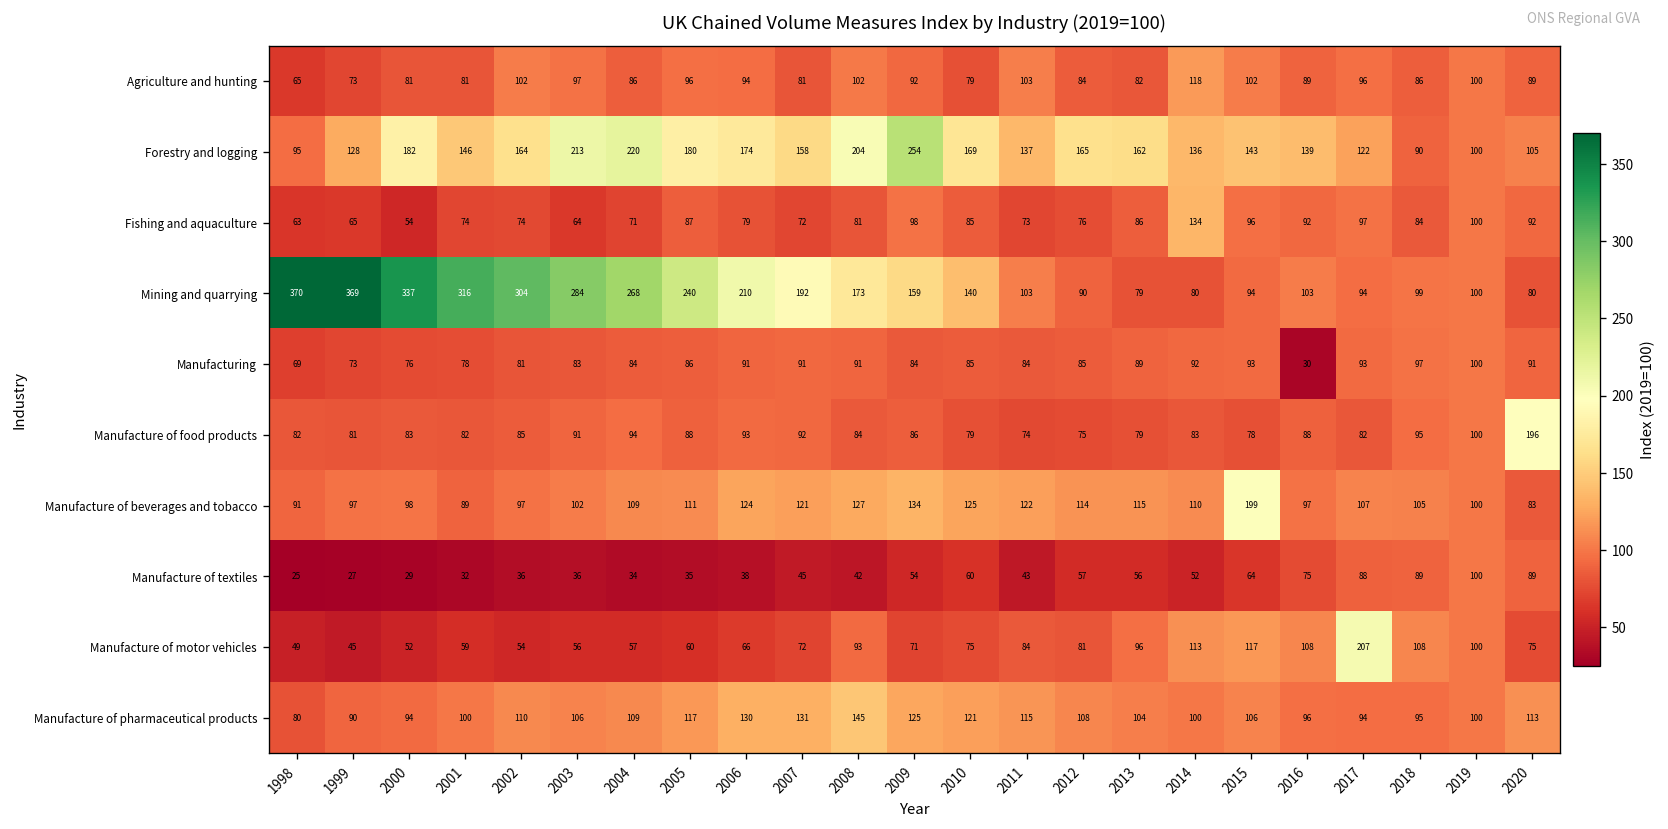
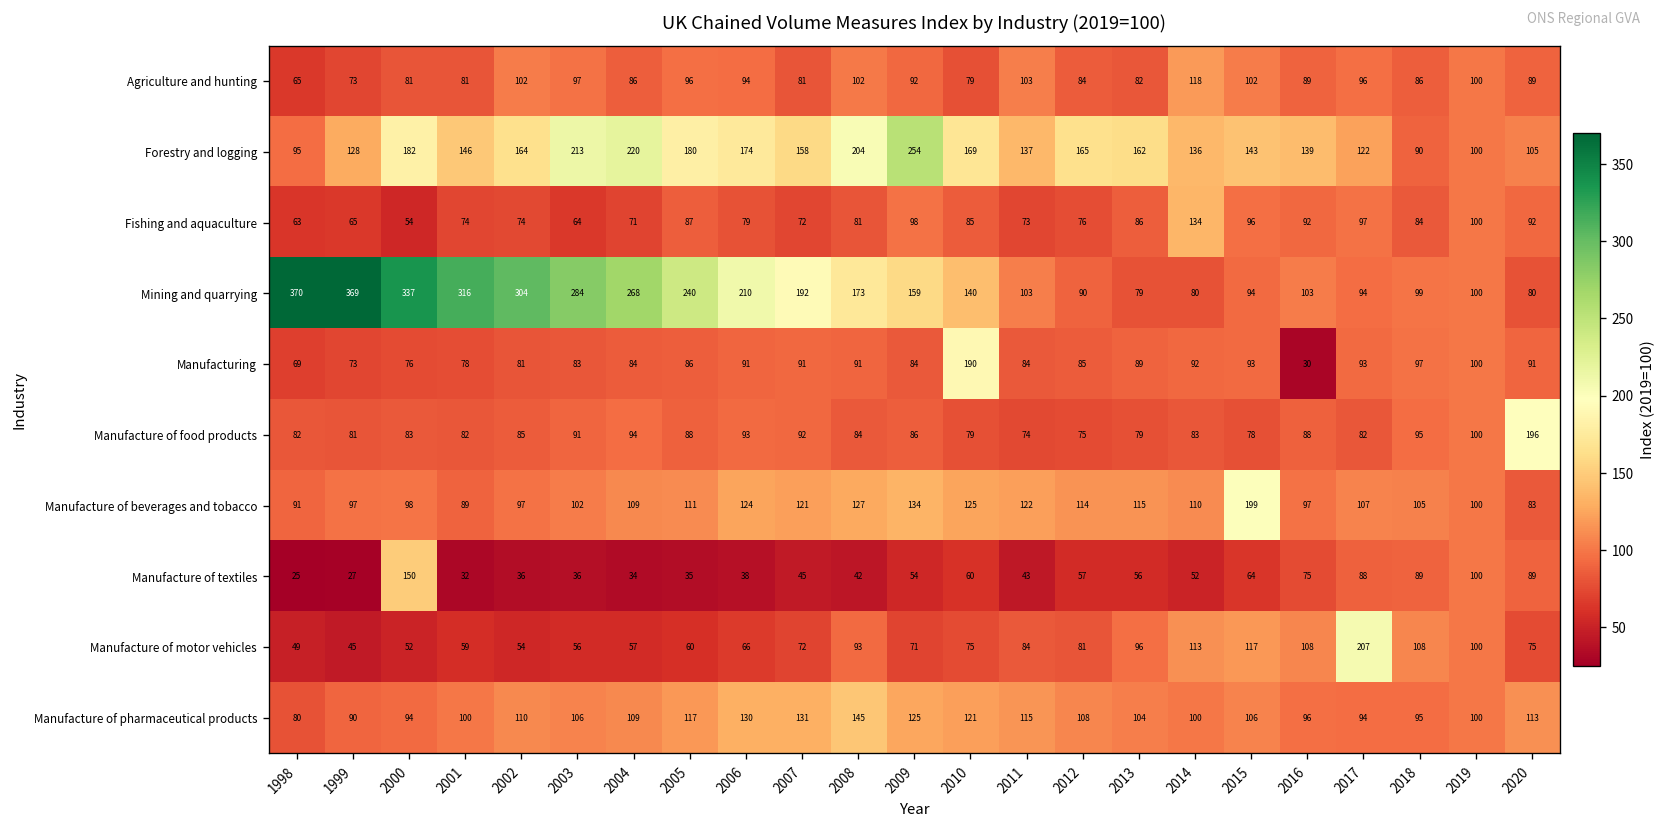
Manufacturing, 2010: 85 -> 190
Manufacture of textiles, 2000: 29 -> 150
